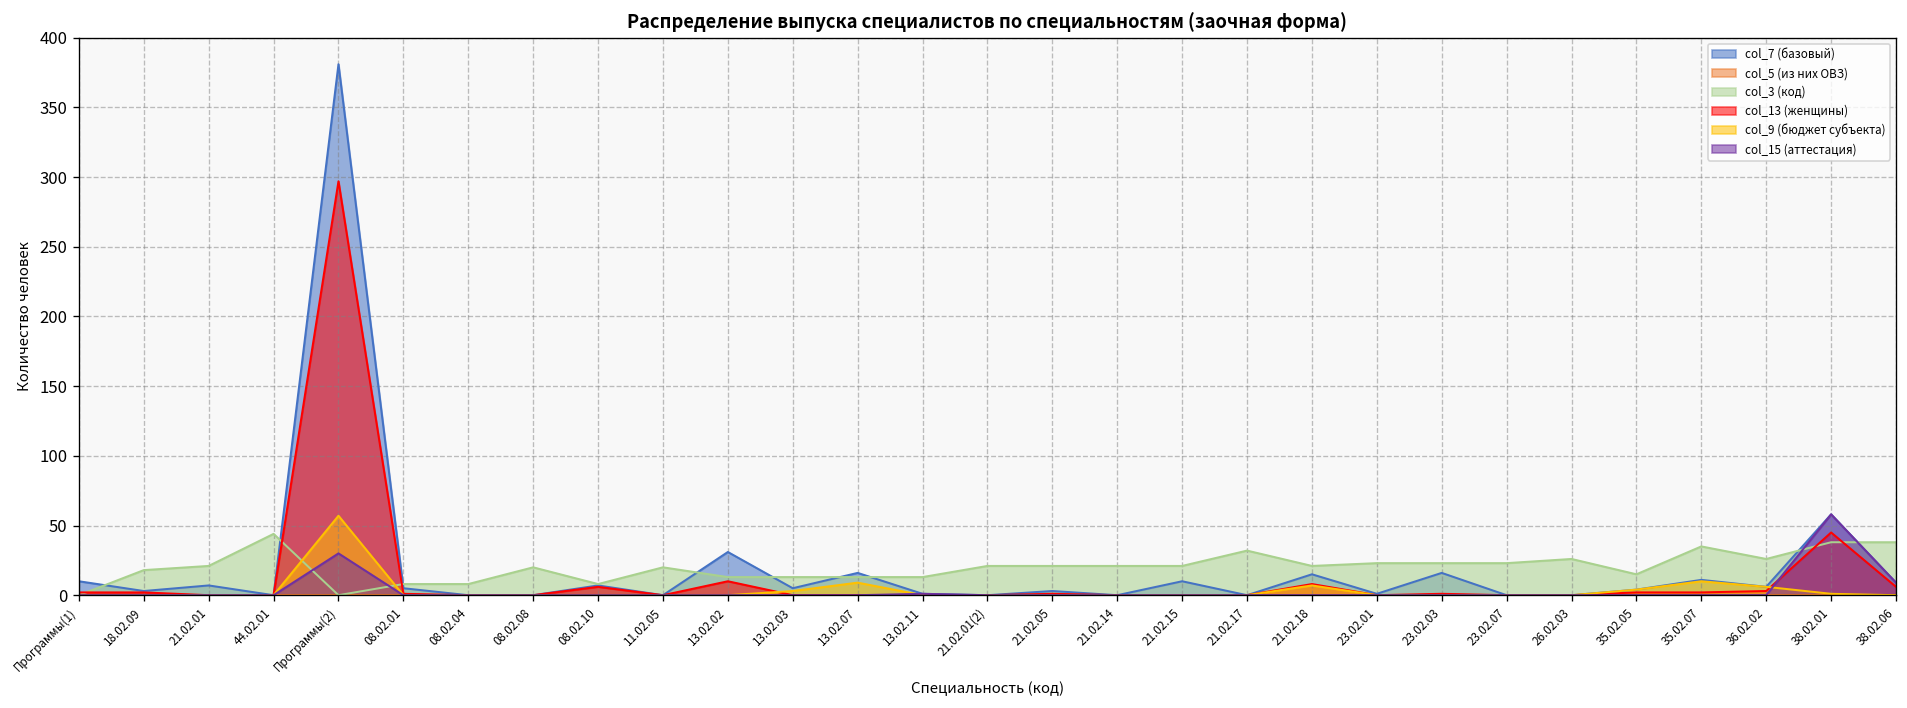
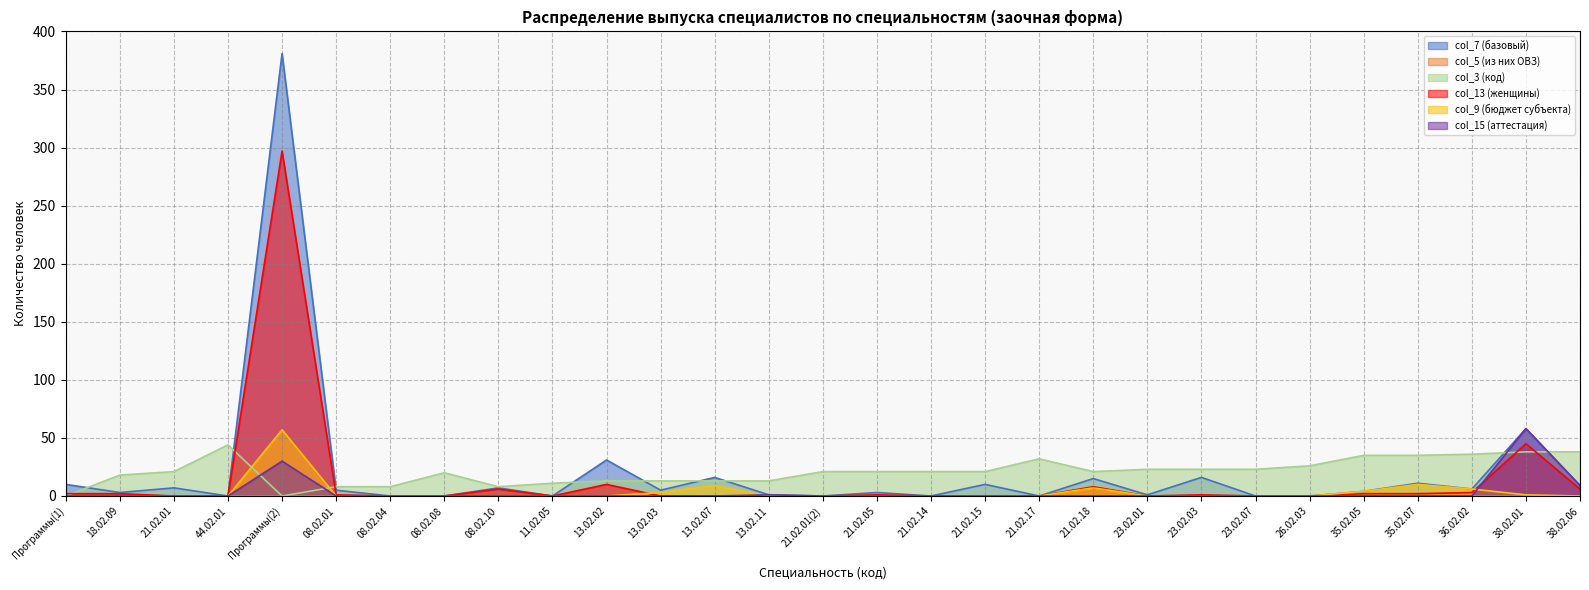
col_3 (код), 11.02.05: 20 -> 11
col_3 (код), 35.02.05: 15 -> 35
col_3 (код), 36.02.02: 26 -> 36
